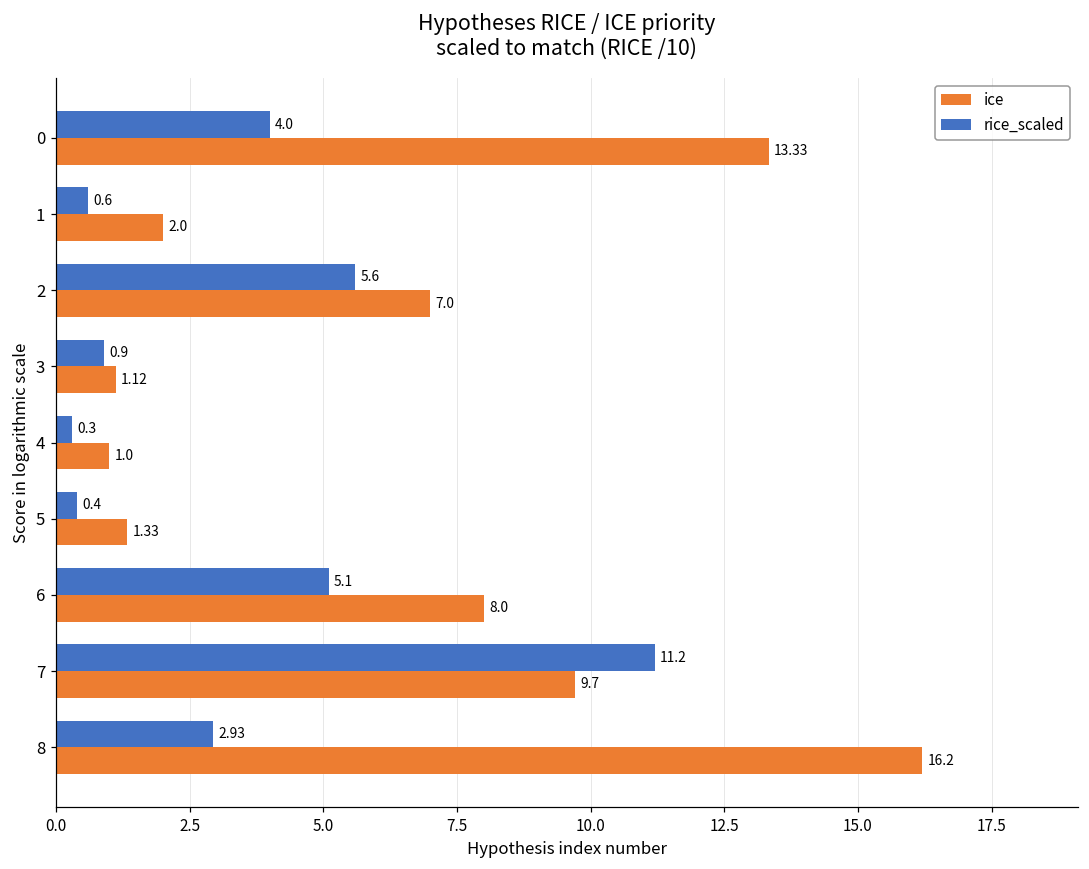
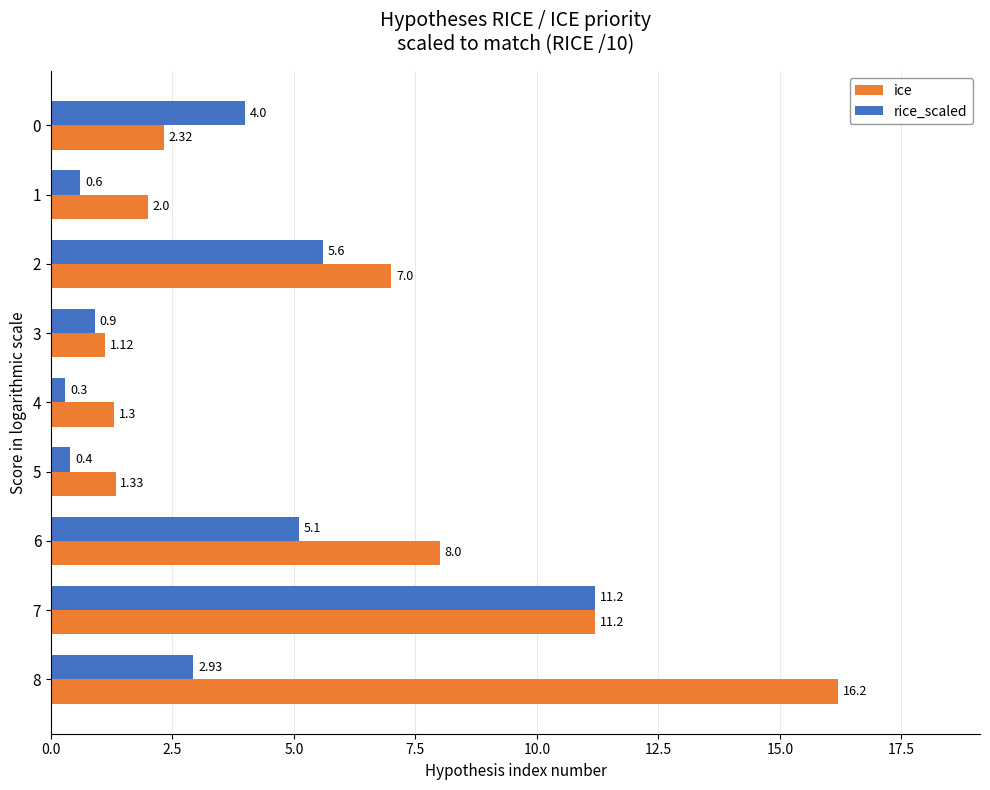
ice, 0: 13.33 -> 2.32
ice, 4: 1.0 -> 1.3
ice, 7: 9.7 -> 11.2
